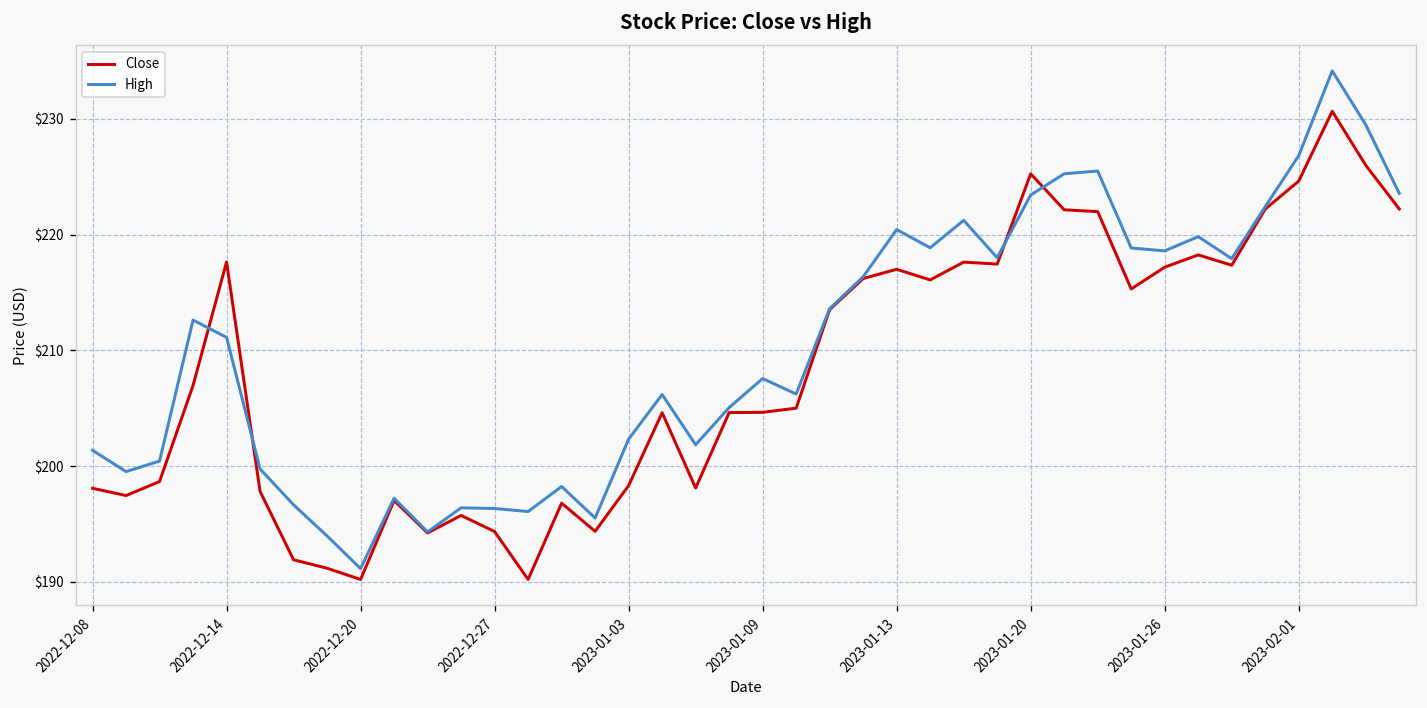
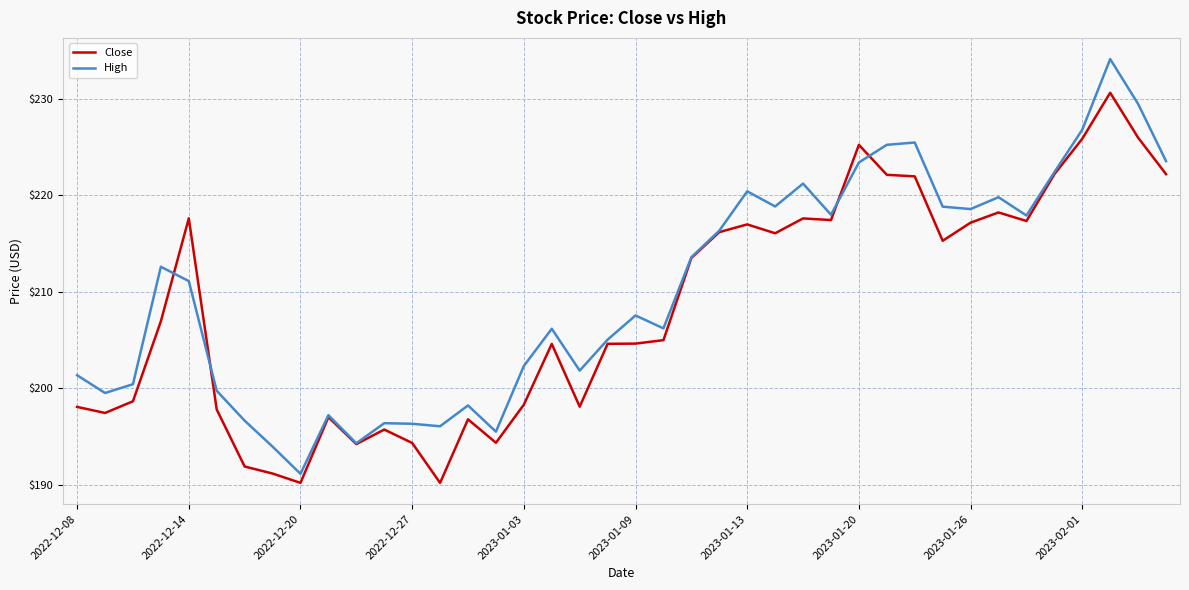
Close, 2023-02-01: $225 -> $226
